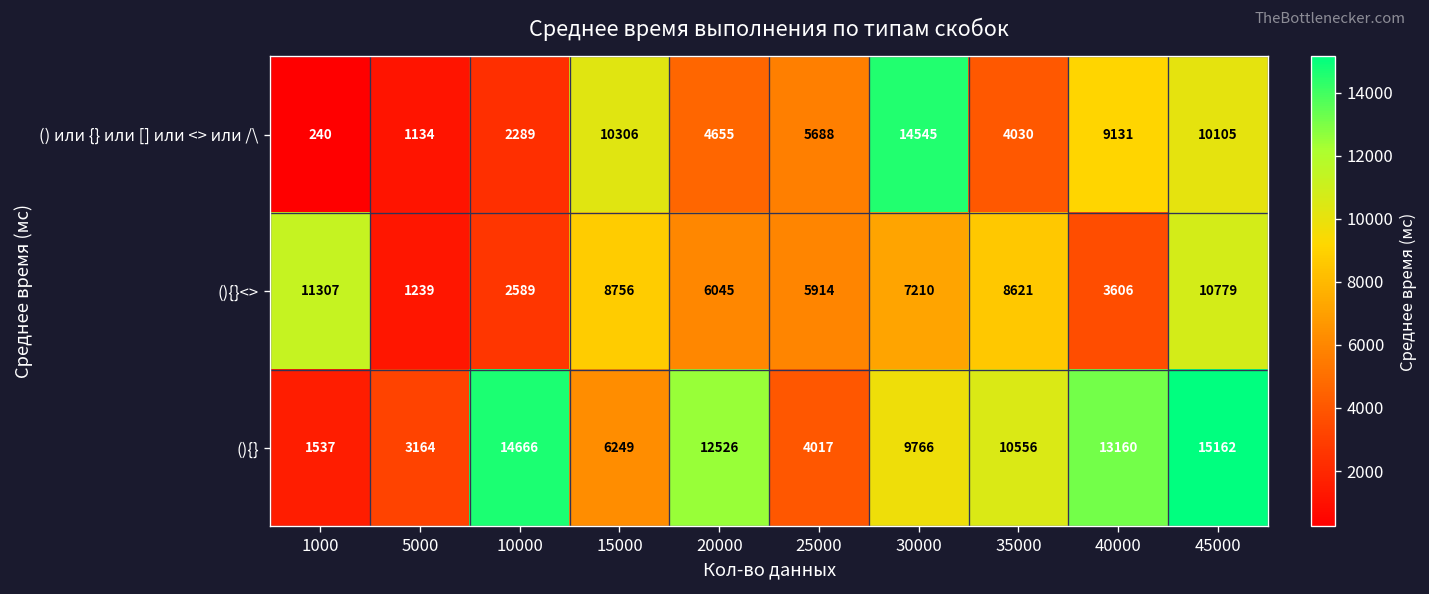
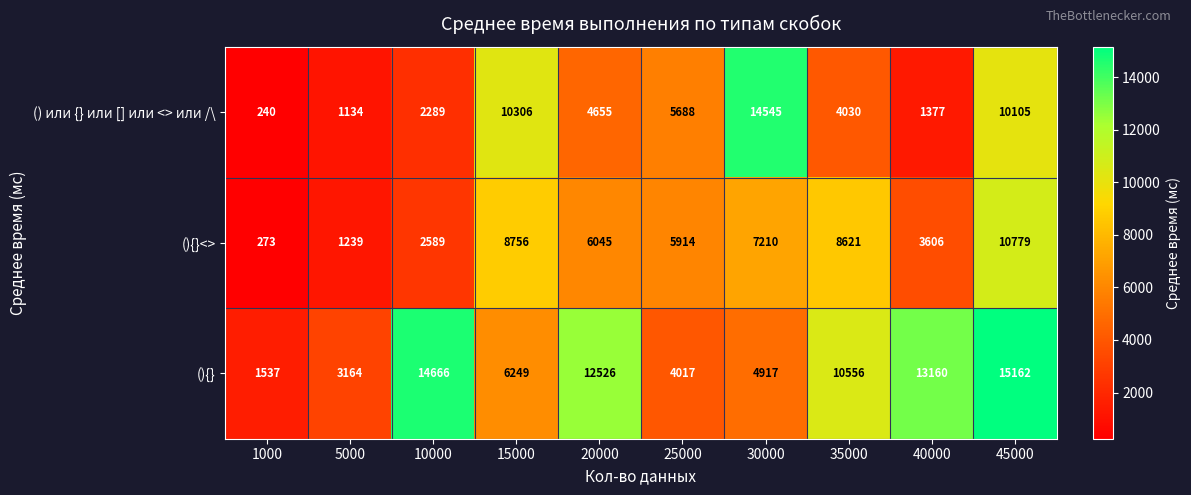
() или {} или [] или <> или /\, 40000: 9131 -> 1377
(){}<>, 1000: 11307 -> 273
(){}, 30000: 9766 -> 4917
